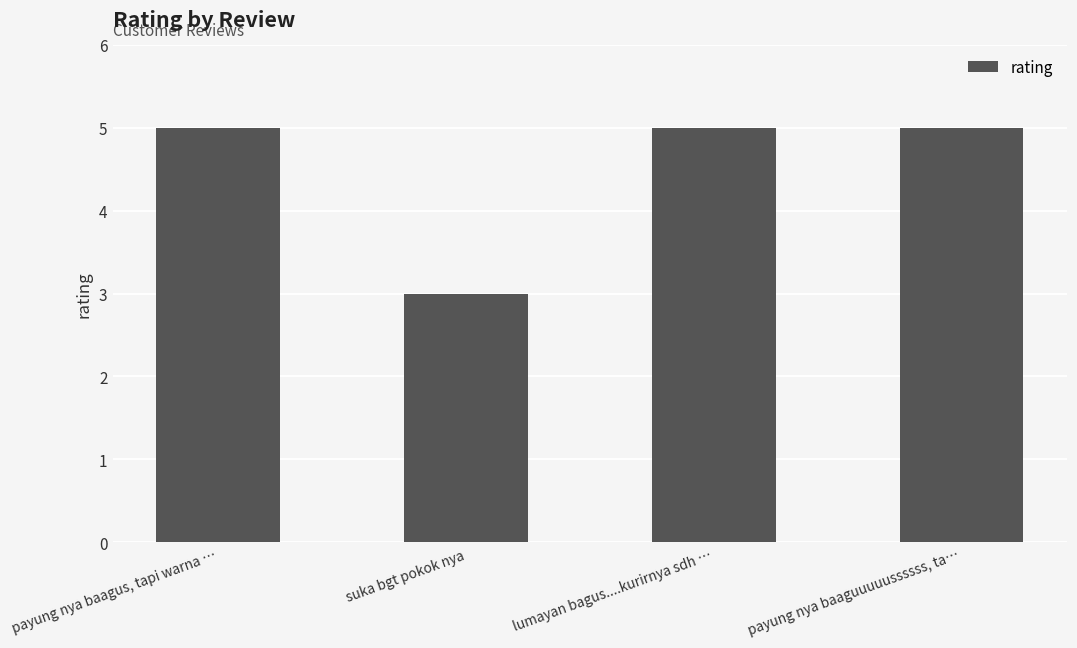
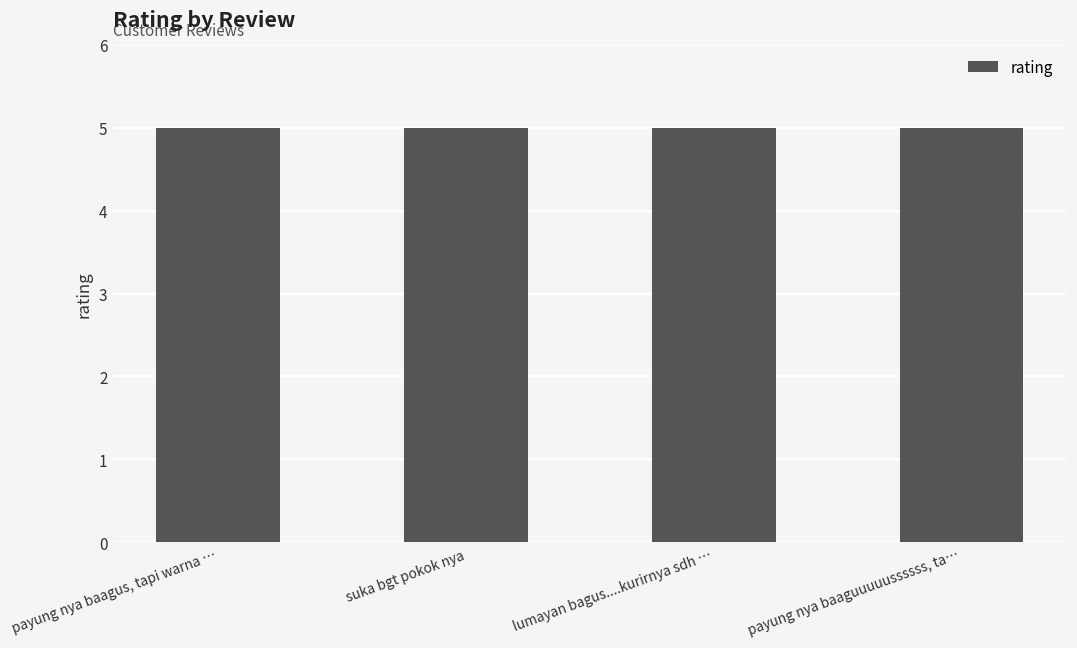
suka bgt pokok nya: 3 -> 5
